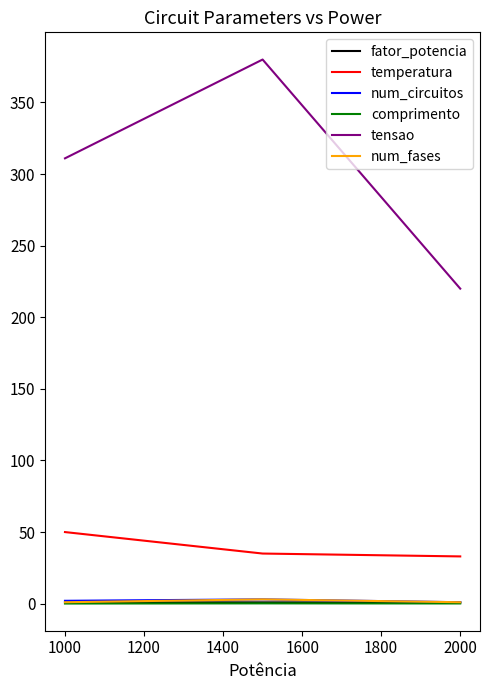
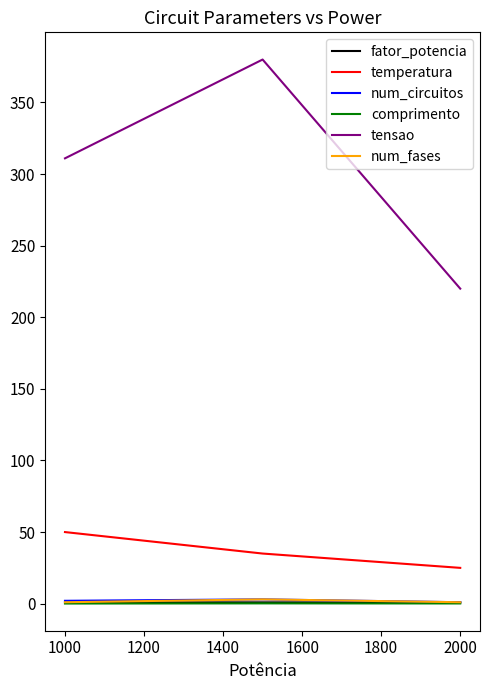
temperatura, 2000: 33 -> 25
